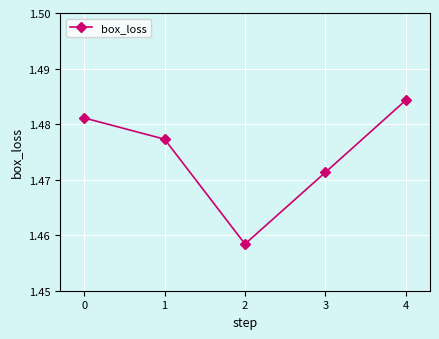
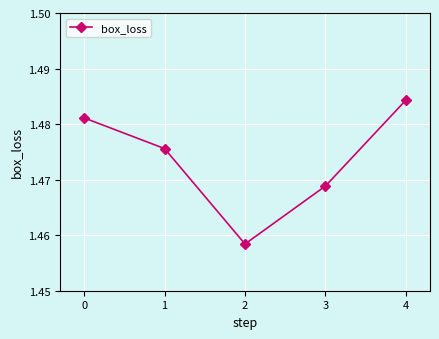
1: 1.477 -> 1.476
3: 1.471 -> 1.469
